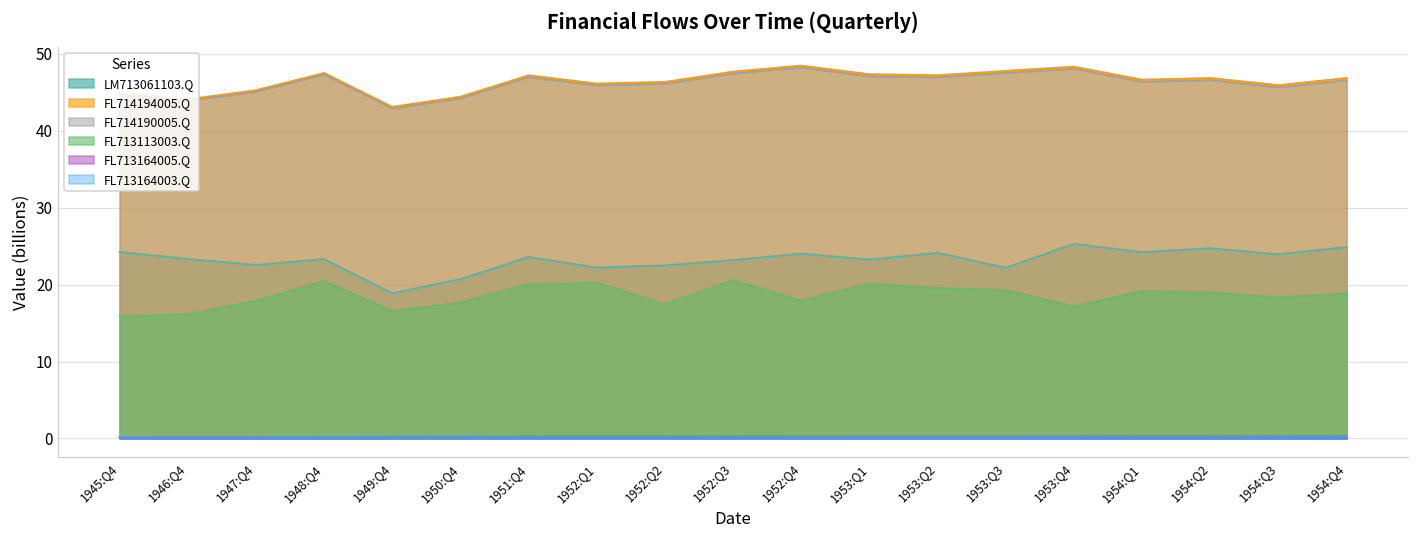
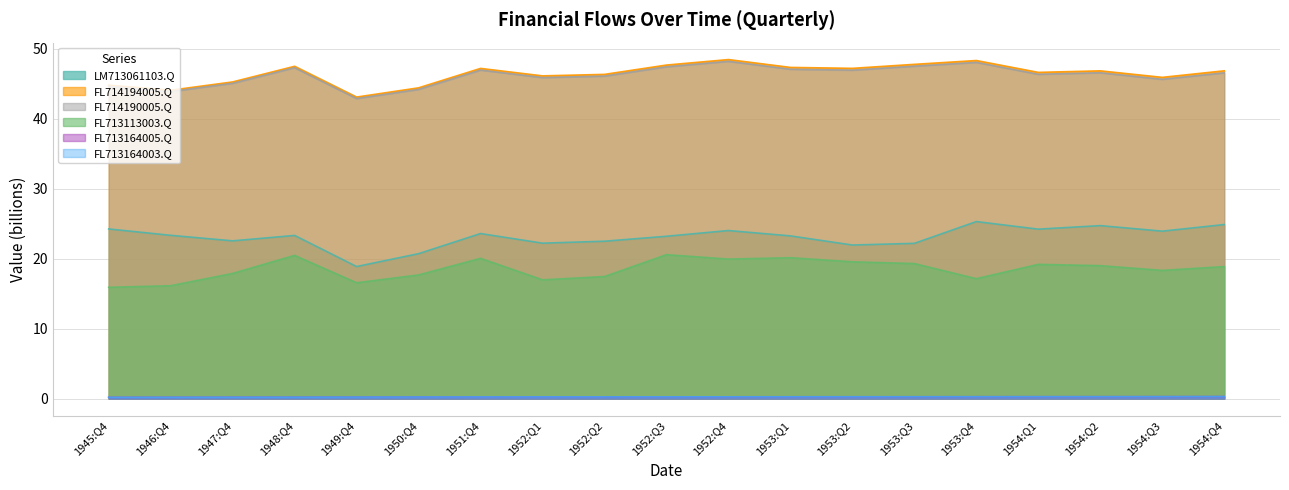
FL713113003.Q, 1952:Q1: 20 -> 17
FL713113003.Q, 1952:Q4: 18 -> 20
LM713061103.Q, 1953:Q2: 24 -> 22
